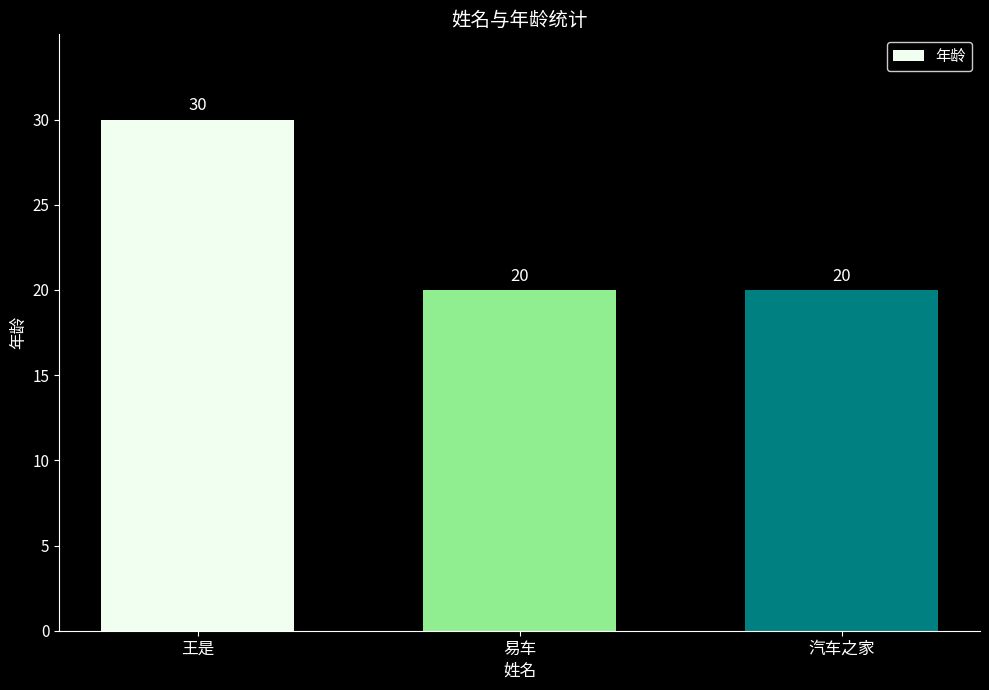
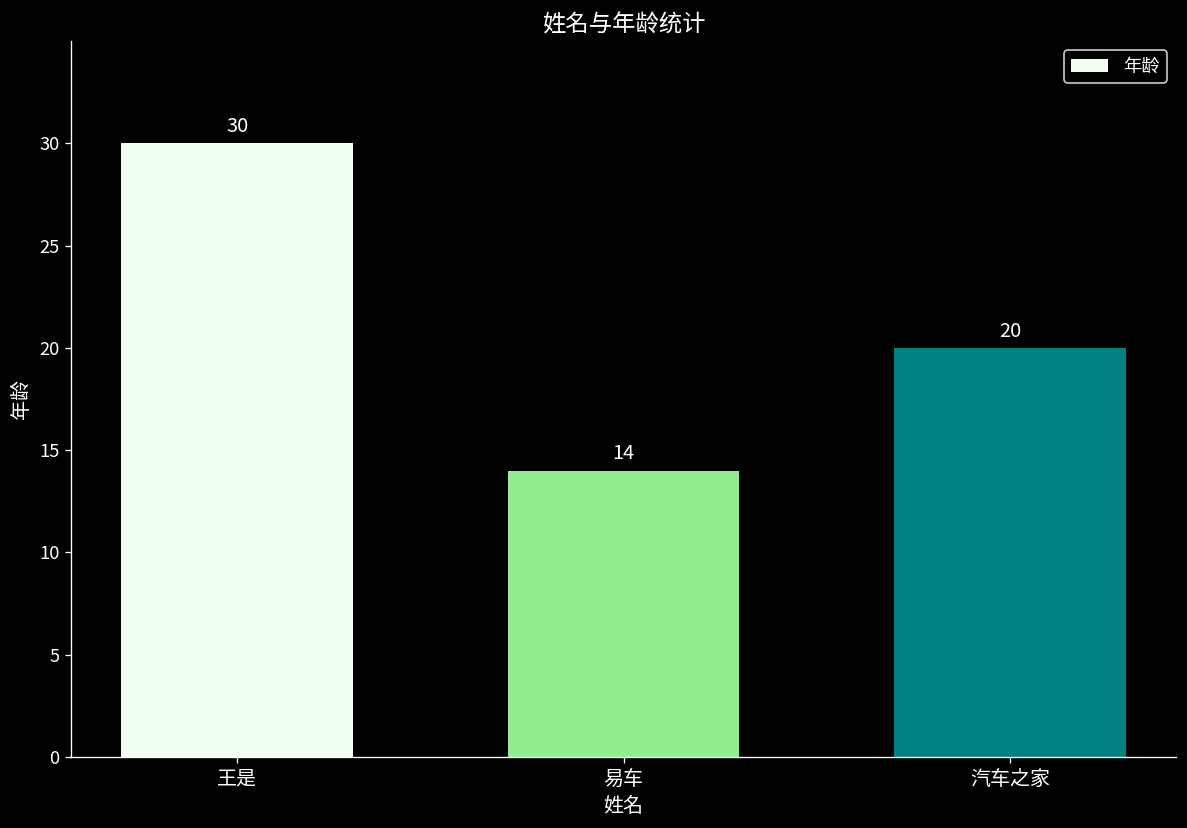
易车: 20 -> 14
